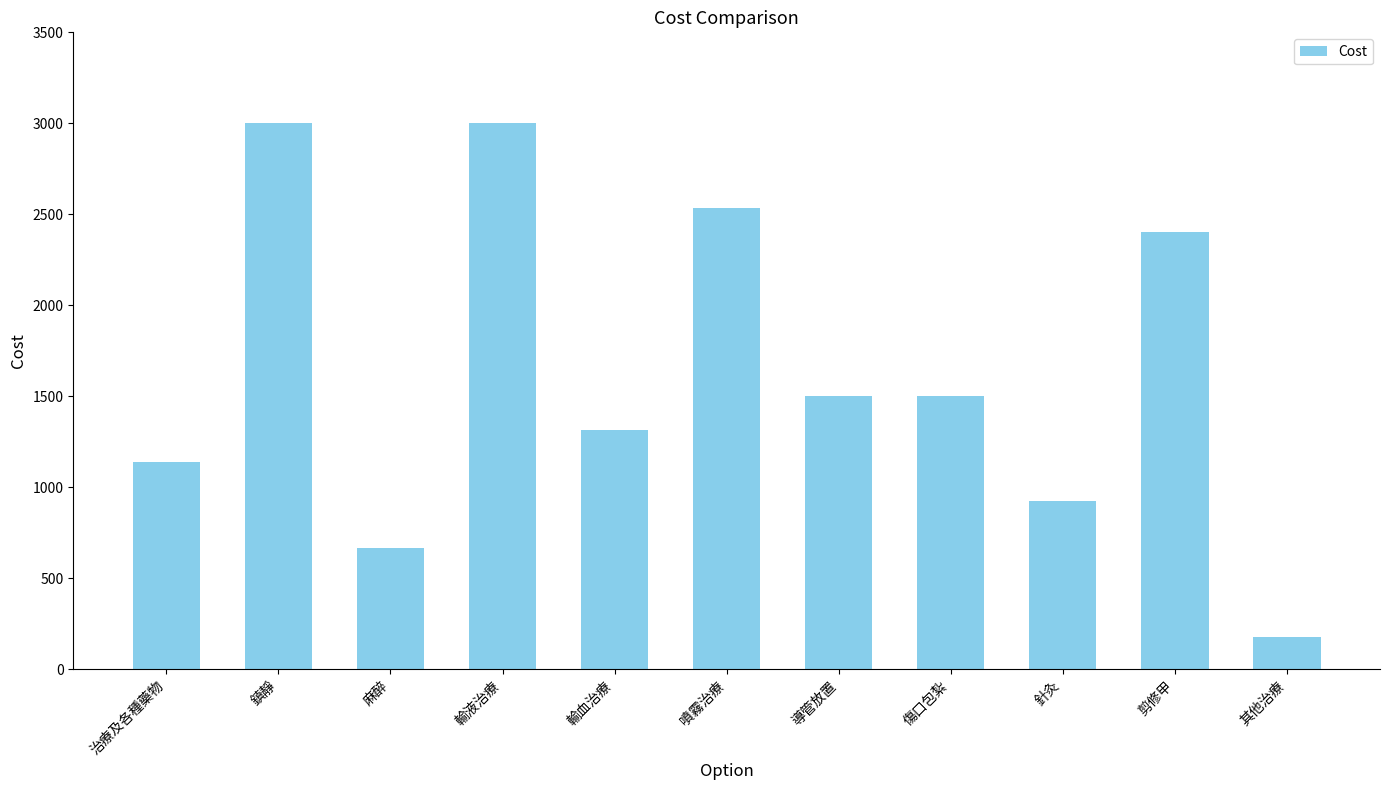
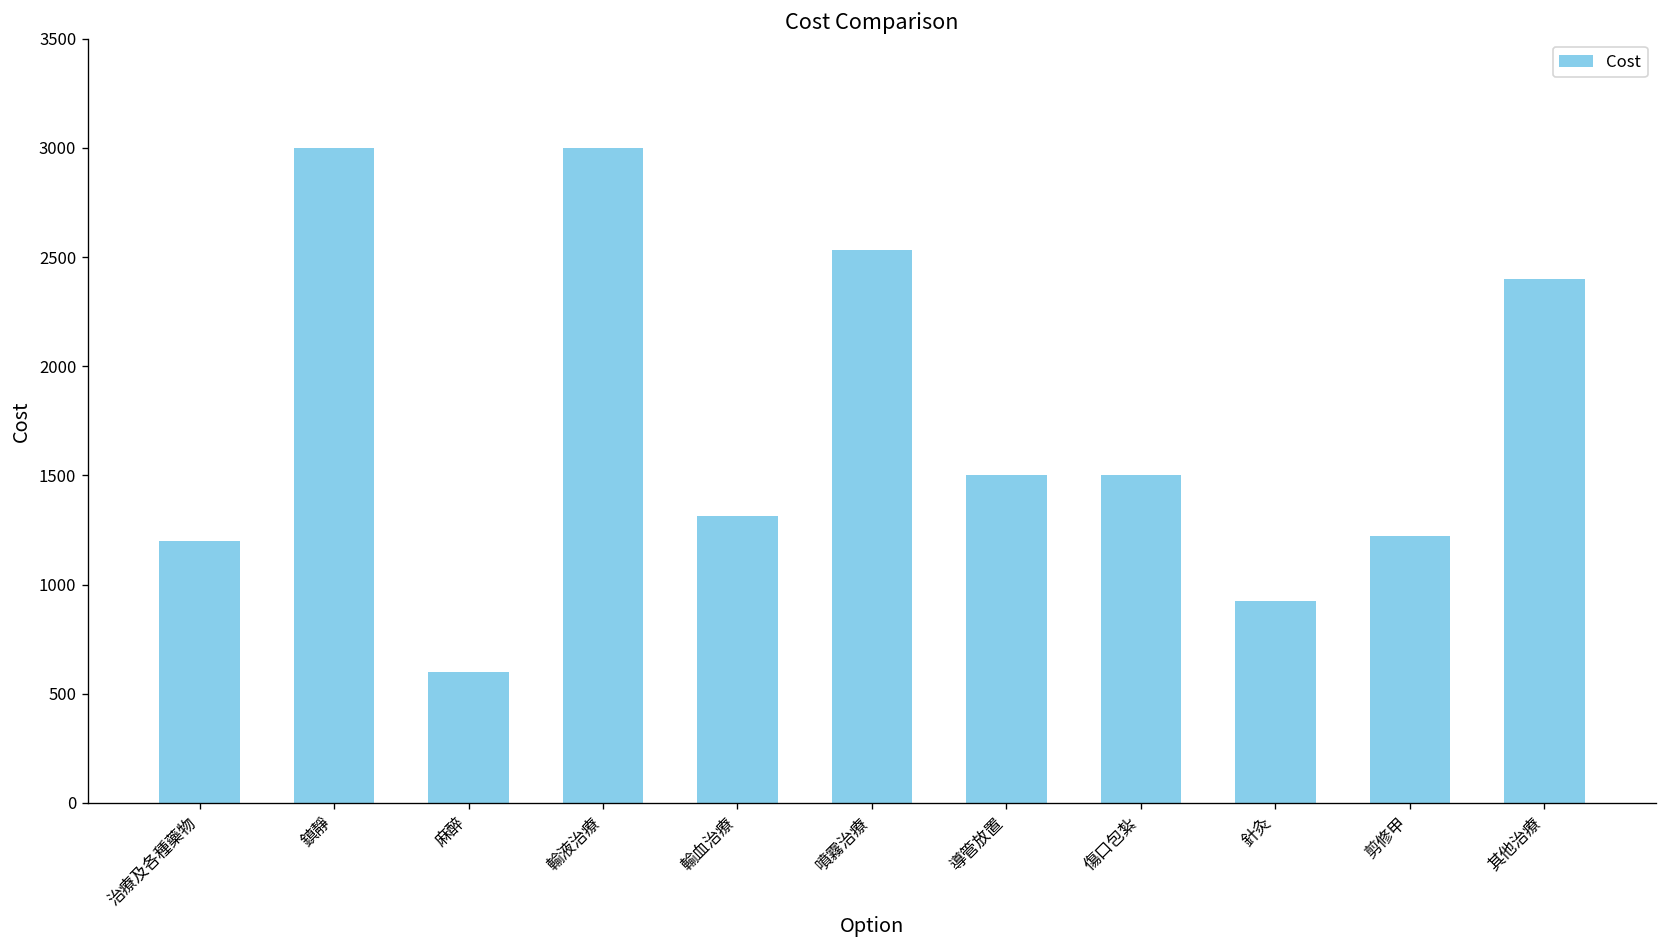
治療及各種藥物: 1140 -> 1200
麻醉: 660 -> 600
剪修甲: 2400 -> 1220
其他治療: 180 -> 2400
